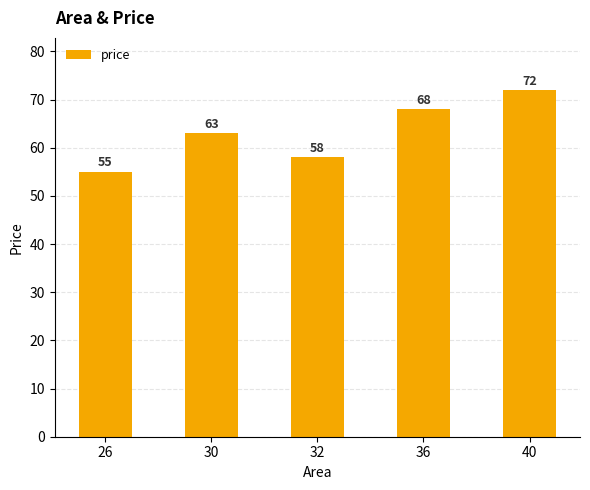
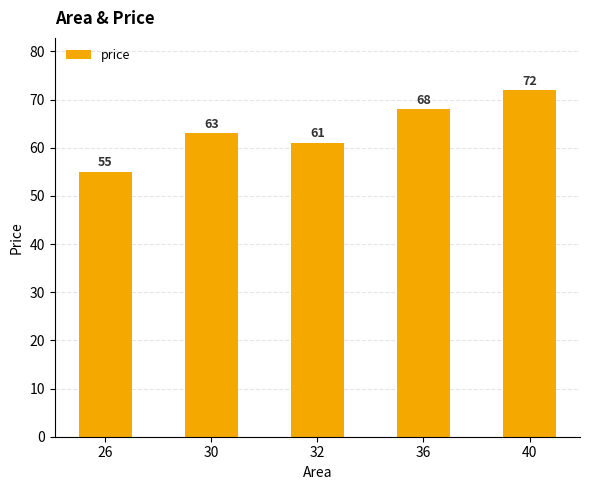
32: 58 -> 61
